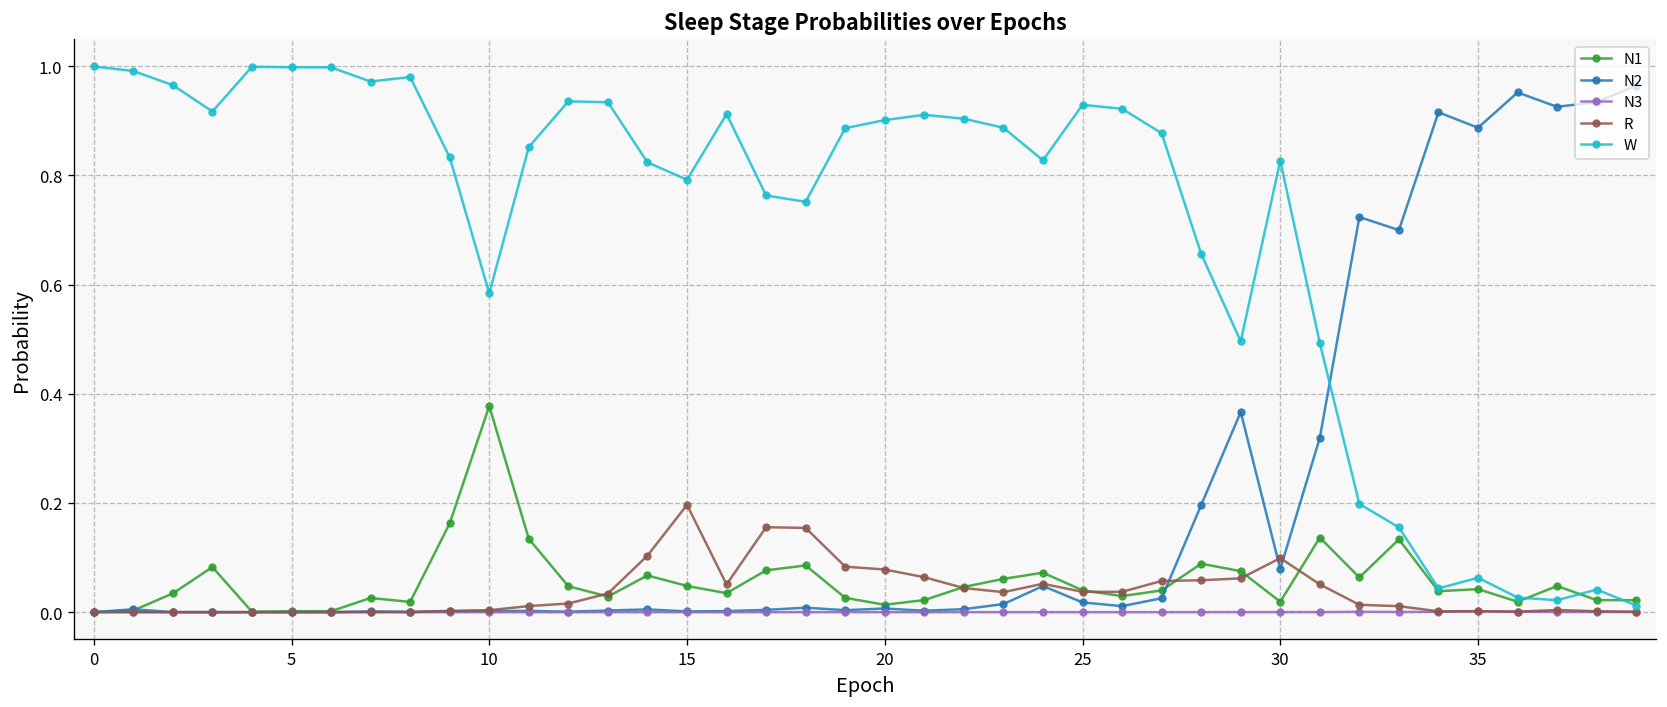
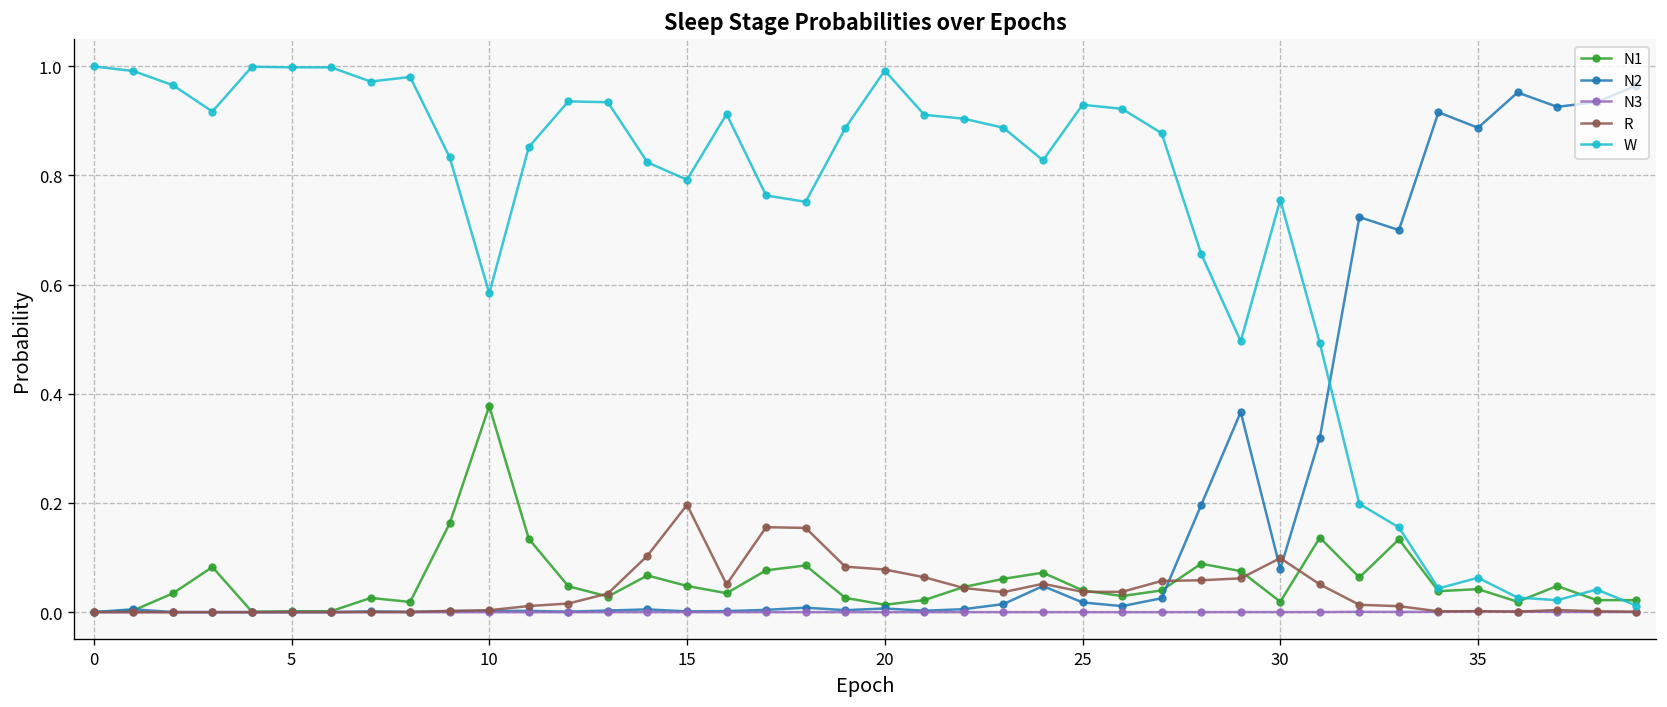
W, 20: 0.90 -> 0.99
W, 30: 0.83 -> 0.76
